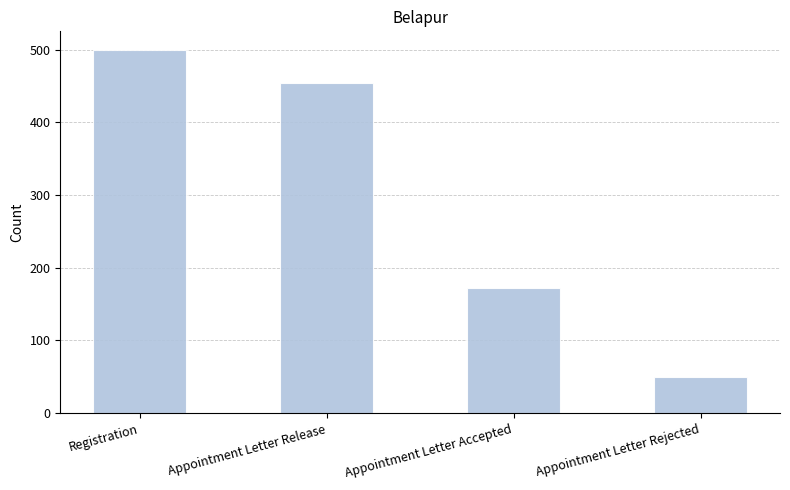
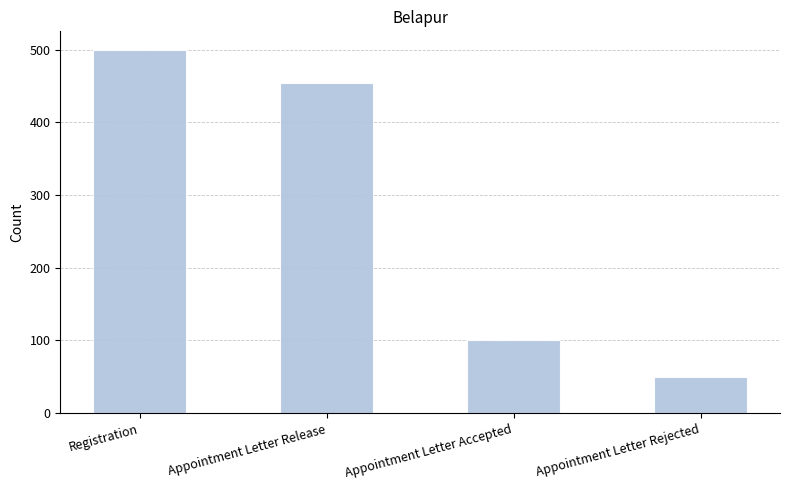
Appointment Letter Accepted: 170 -> 100
